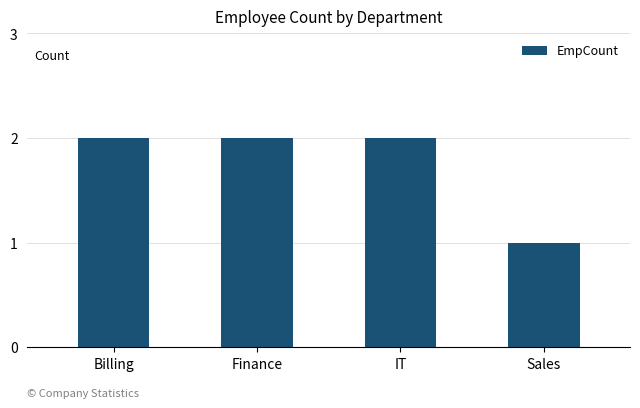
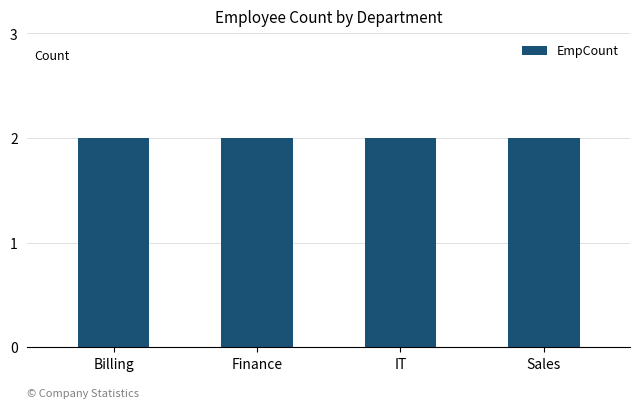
Sales: 1 -> 2
